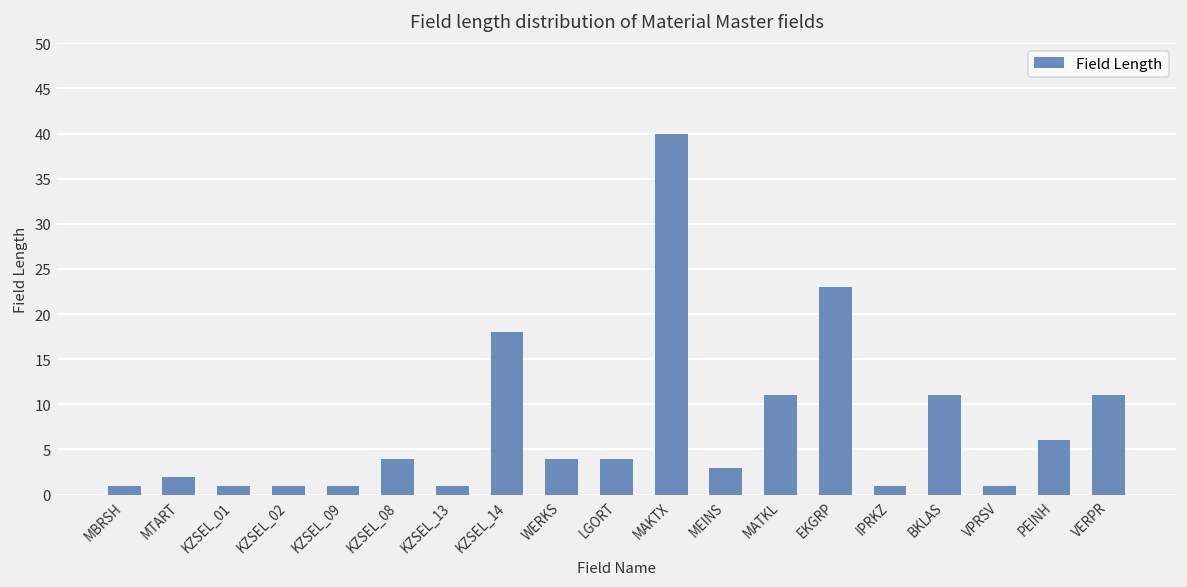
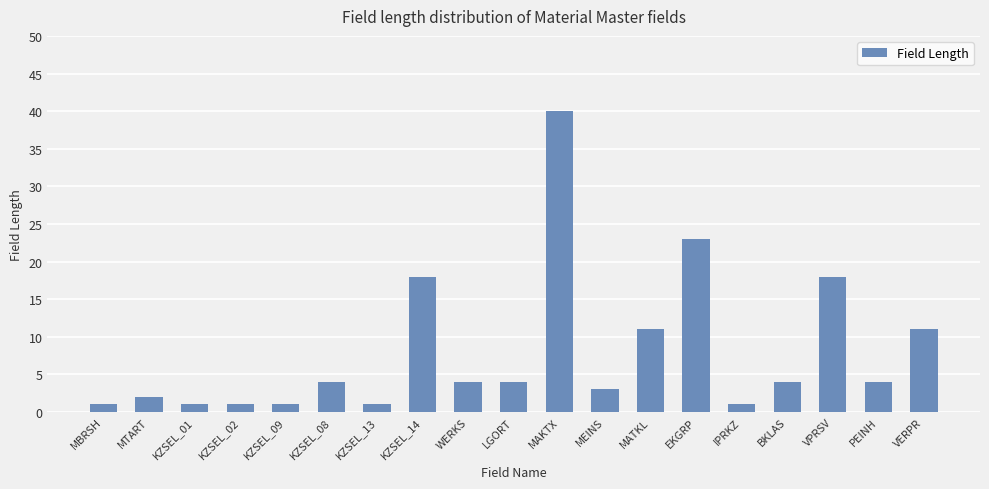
BKLAS: 11 -> 4
VPRSV: 1 -> 18
PEINH: 6 -> 4
